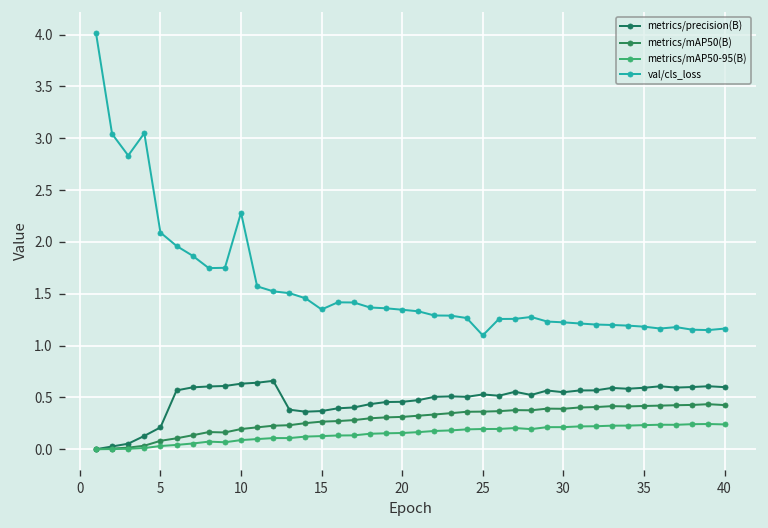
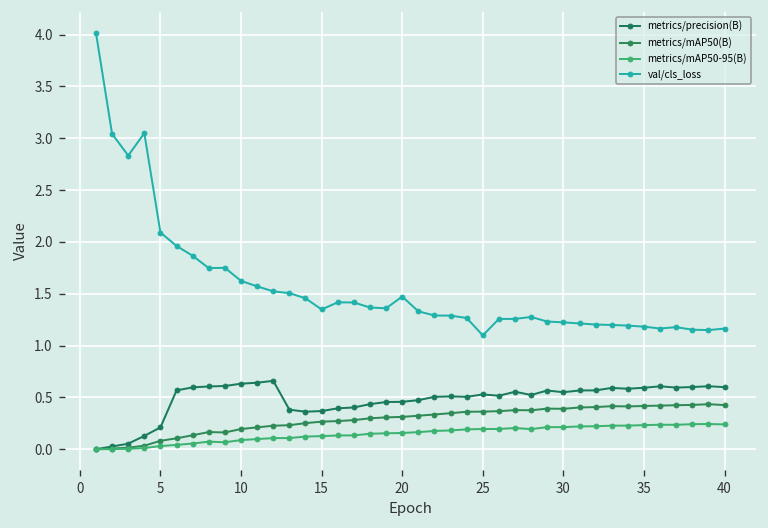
val/cls_loss, 10: 2.3 -> 1.6
val/cls_loss, 20: 1.3 -> 1.5
